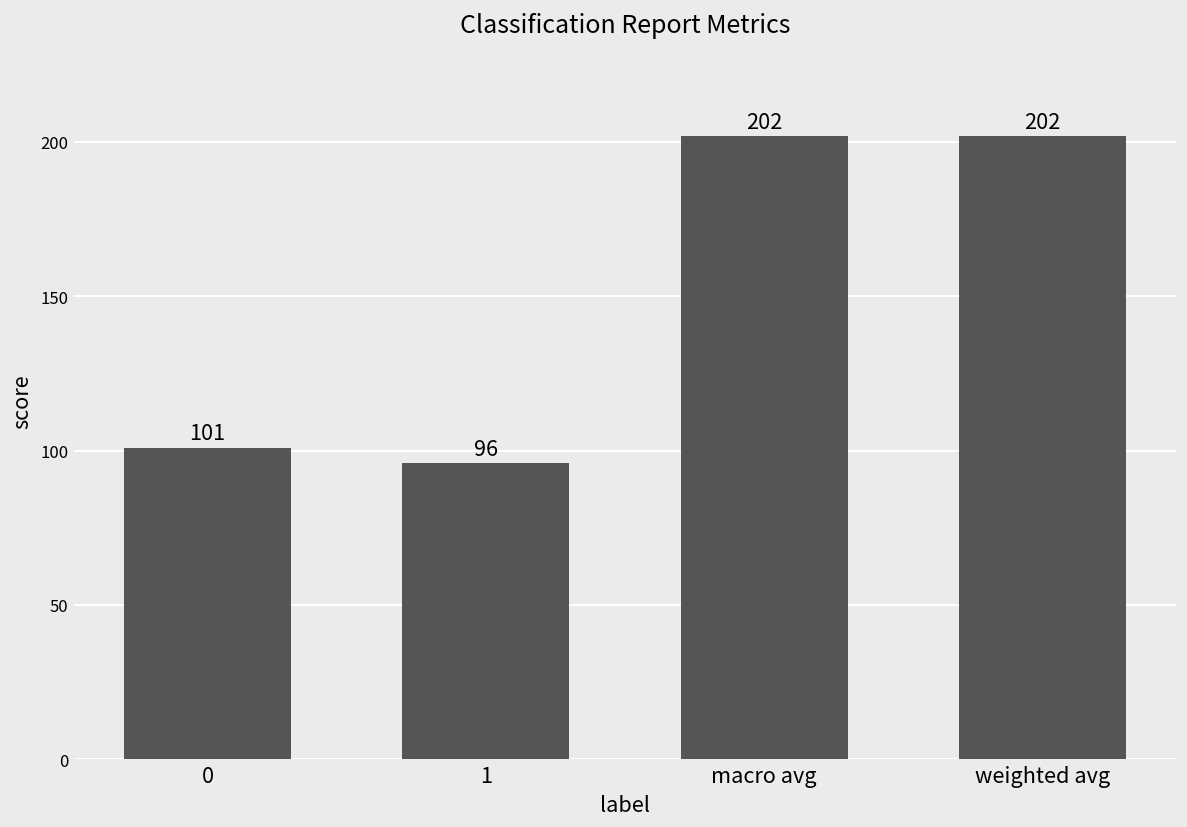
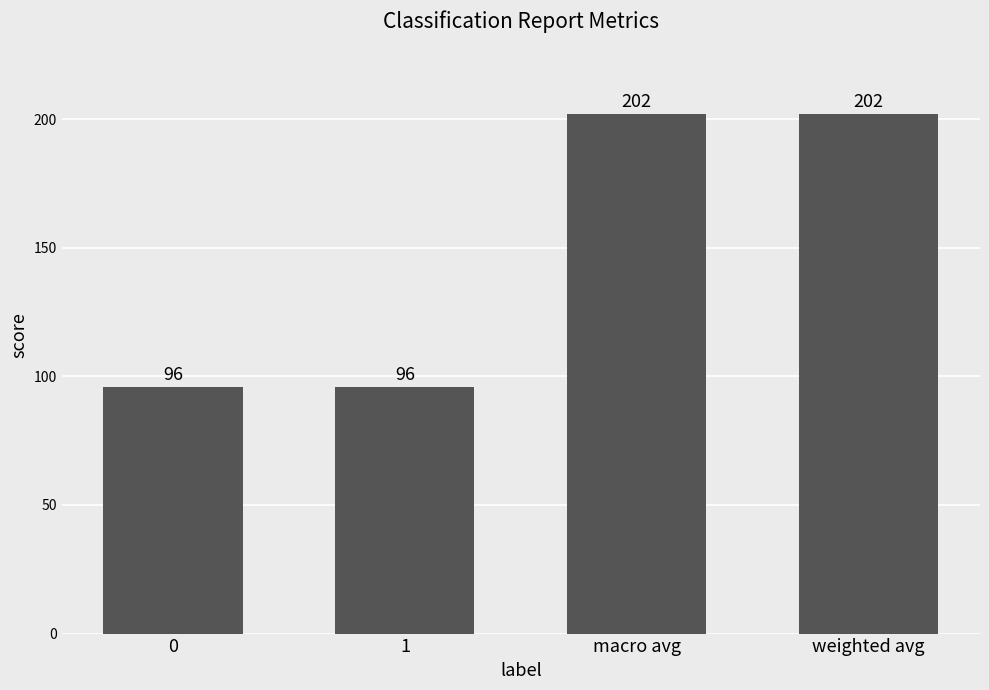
0: 101 -> 96
